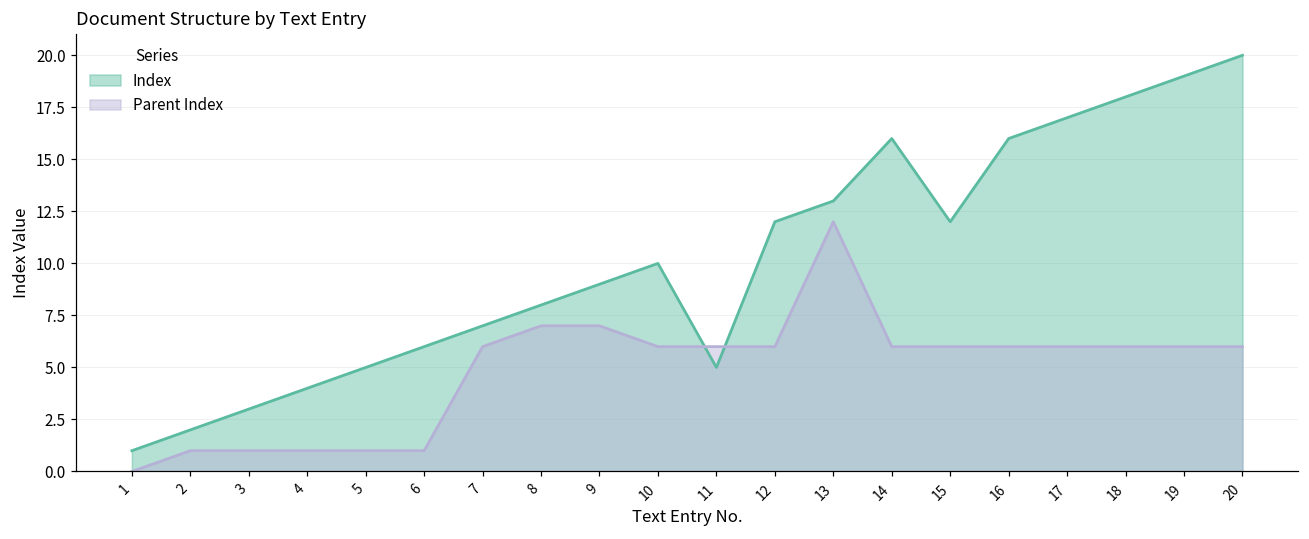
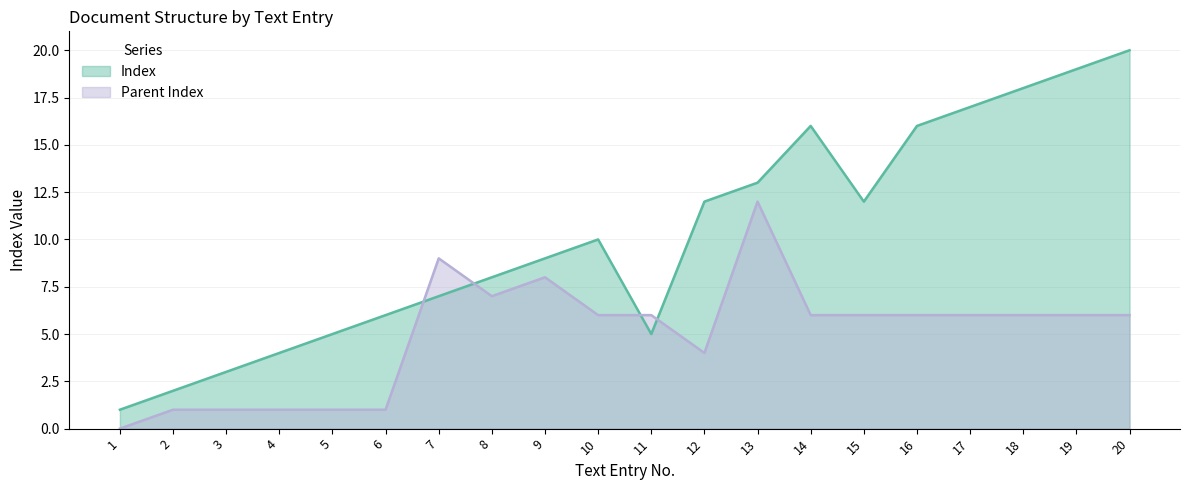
Parent Index, 7: 6 -> 9
Parent Index, 9: 7 -> 8
Parent Index, 12: 6 -> 4
